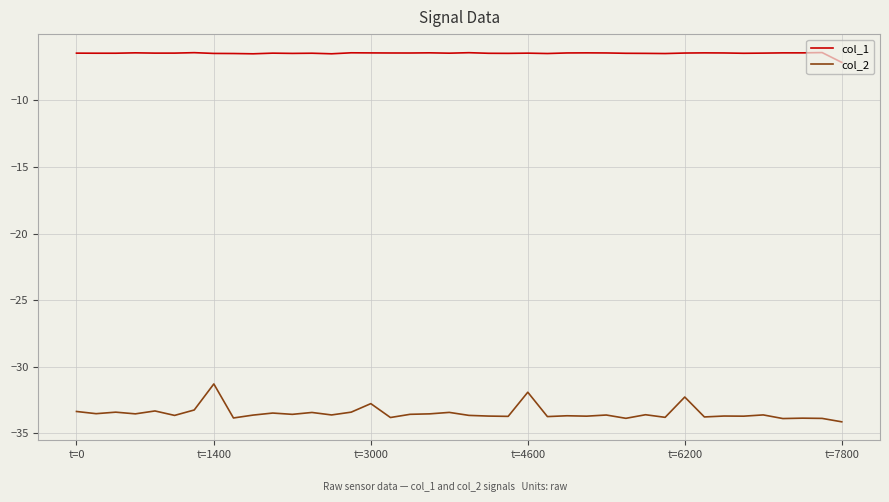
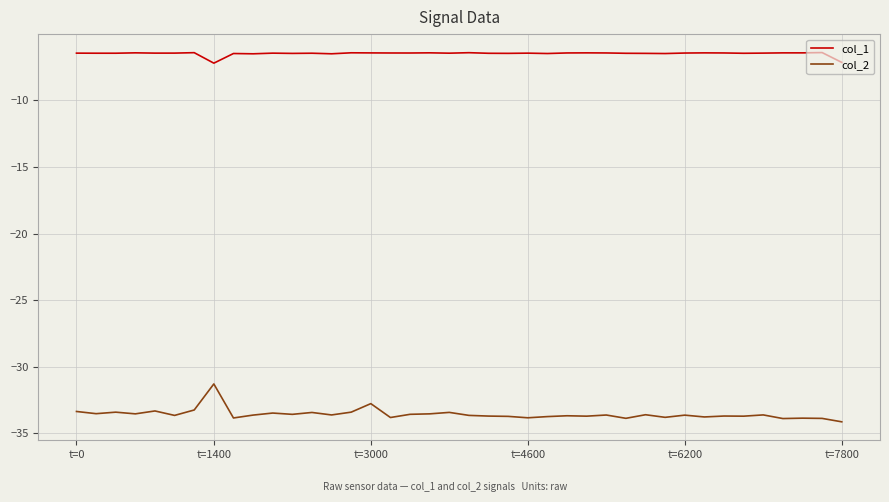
col_1, t=1400: -6.5 -> -7.2
col_2, t=4600: -31.9 -> -33.8
col_2, t=6200: -32.3 -> -33.6
